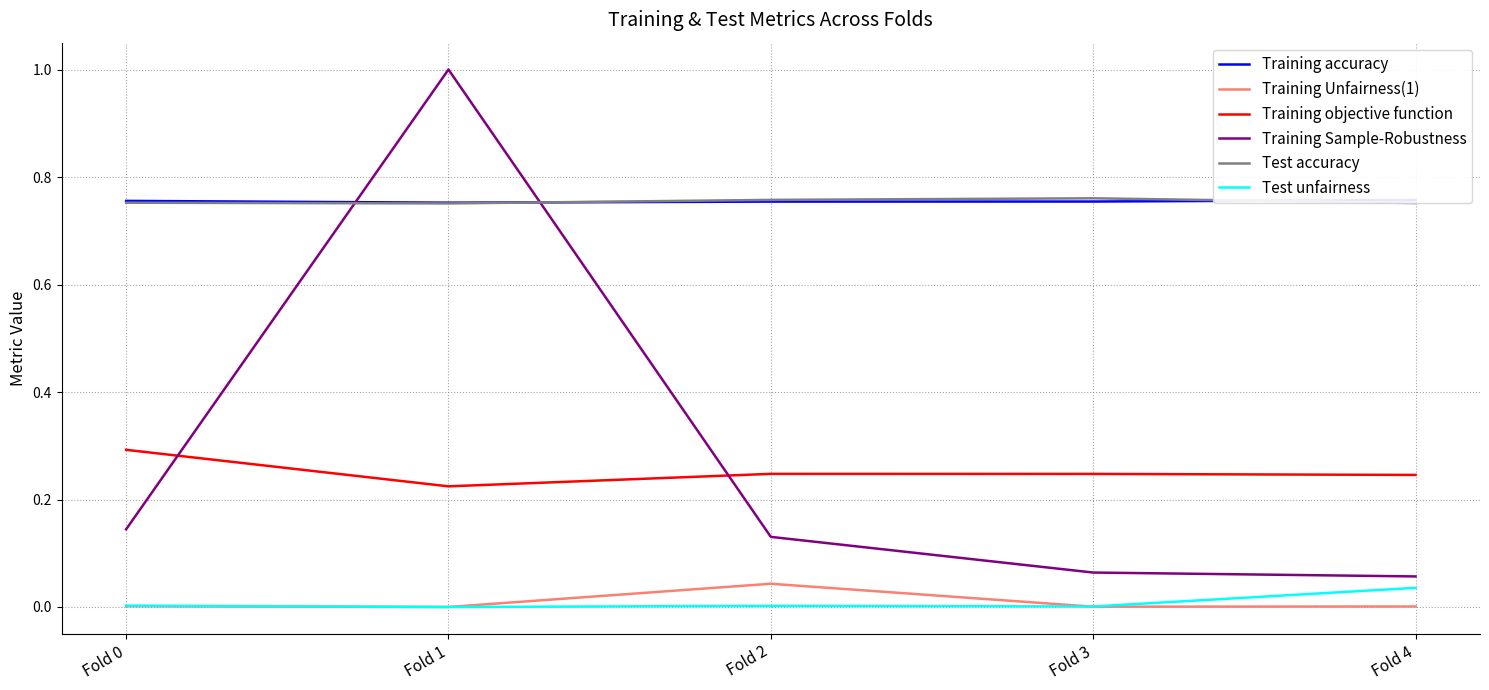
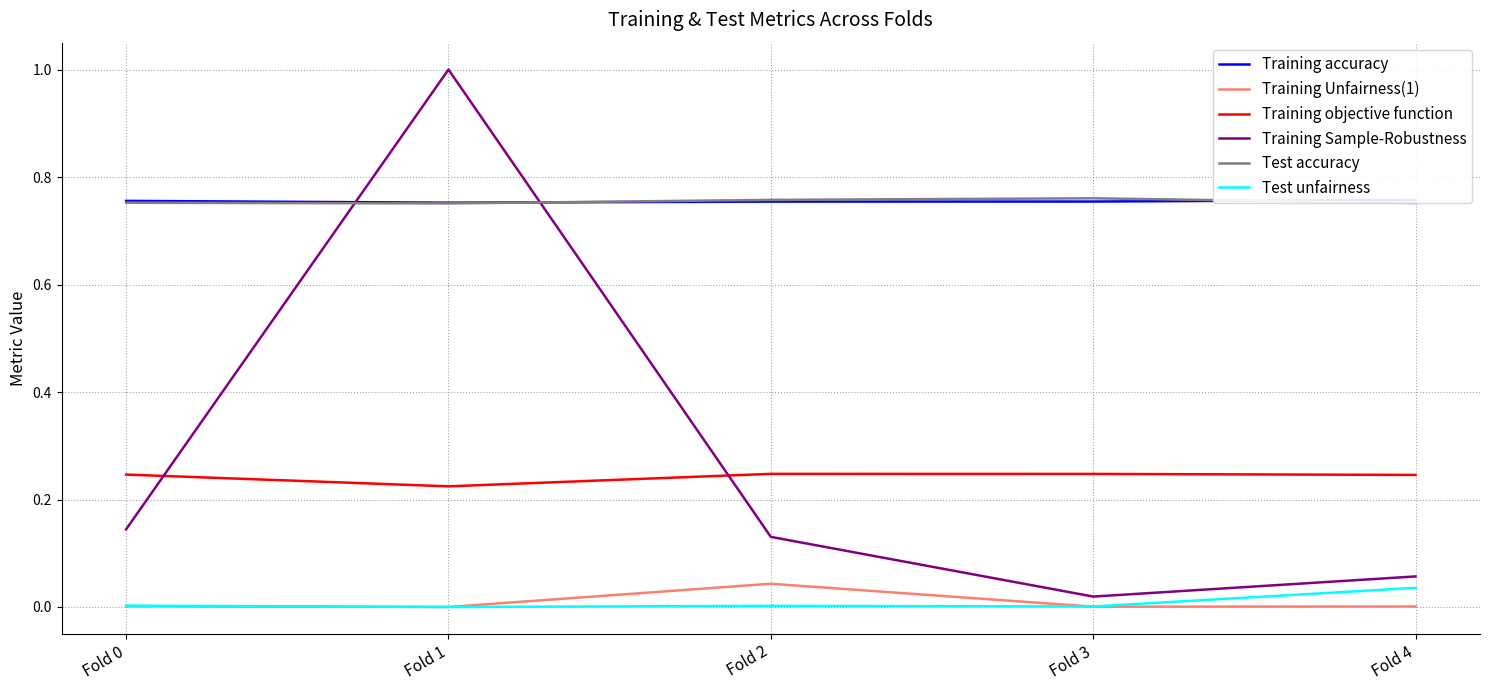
Training objective function, Fold 0: 0.29 -> 0.25
Training Sample-Robustness, Fold 3: 0.06 -> 0.02
